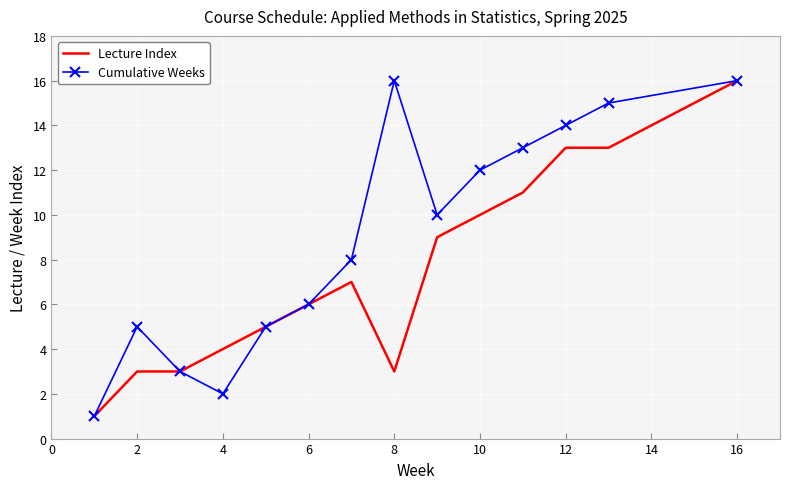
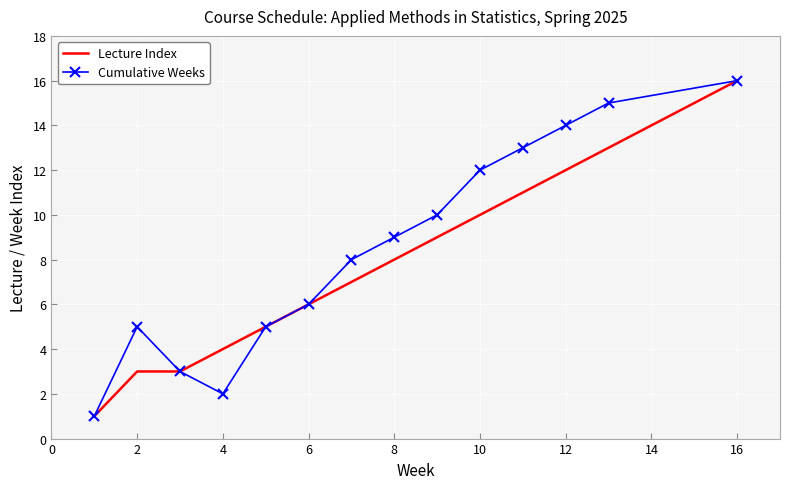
Lecture Index, 8: 3 -> 8
Cumulative Weeks, 8: 16 -> 9
Lecture Index, 12: 13 -> 12
